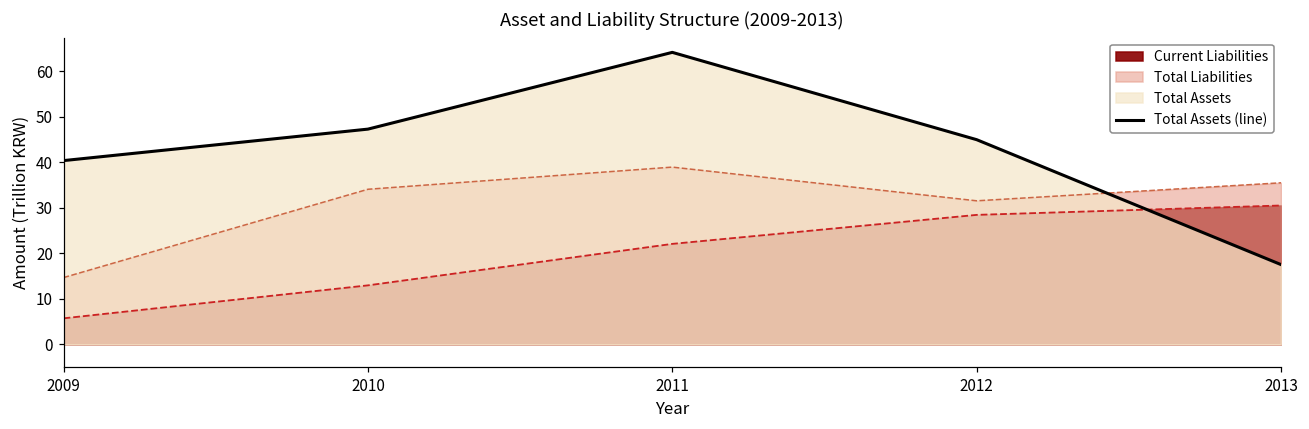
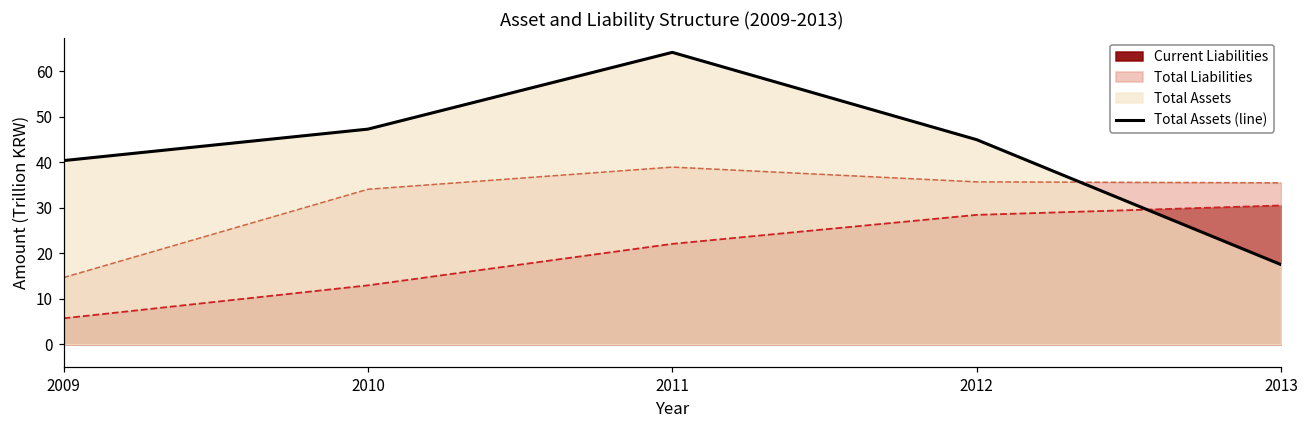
Total Liabilities, 2012: 32 -> 36
